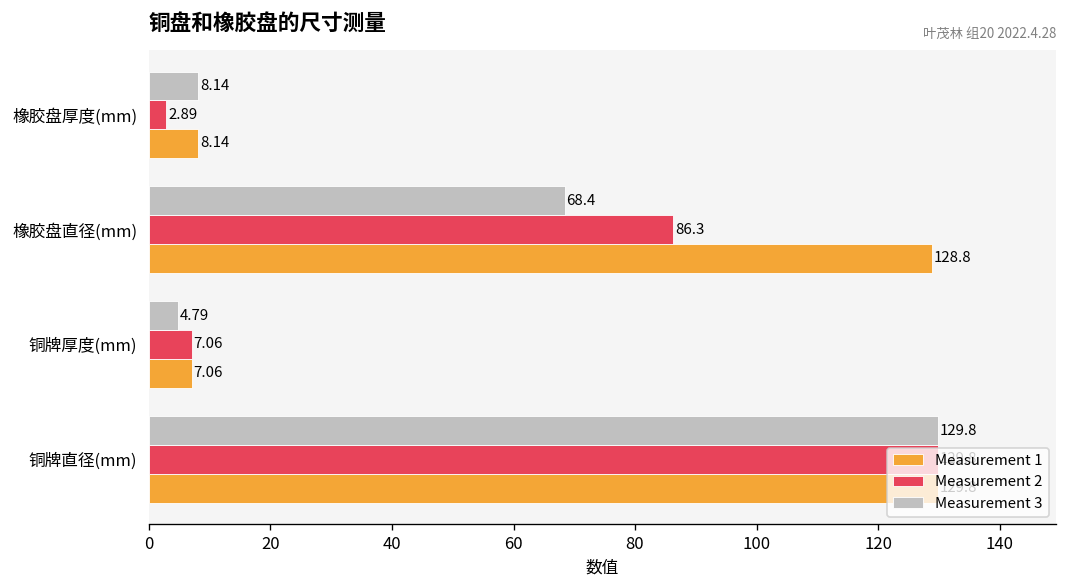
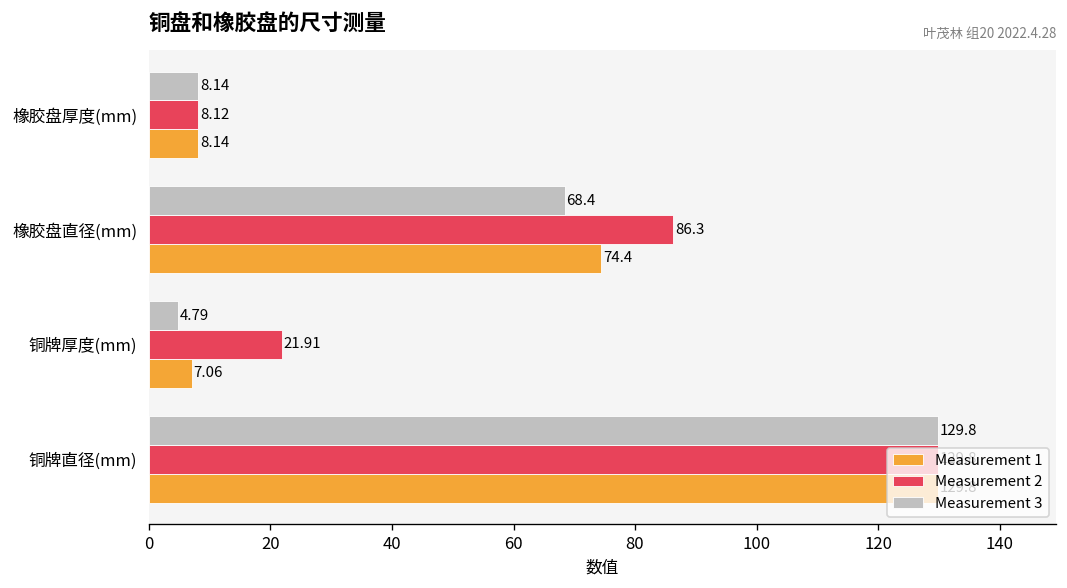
Measurement 2, 橡胶盘厚度(mm): 2.89 -> 8.12
Measurement 1, 橡胶盘直径(mm): 128.8 -> 74.4
Measurement 2, 铜牌厚度(mm): 7.06 -> 21.91
